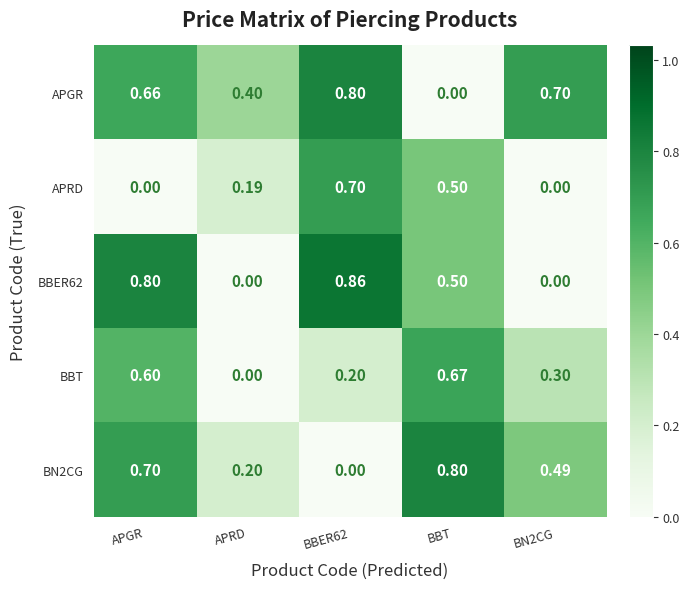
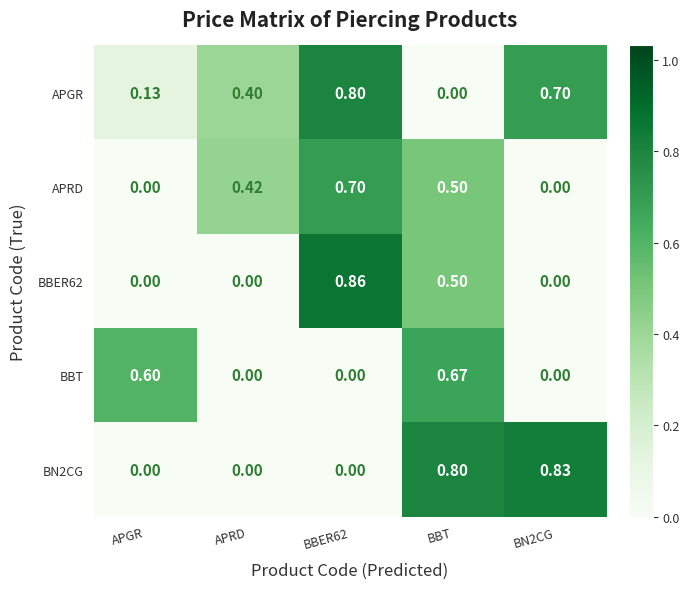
APGR, APGR: 0.66 -> 0.13
APRD, APRD: 0.19 -> 0.42
BBER62, APGR: 0.80 -> 0.00
BBT, BBER62: 0.20 -> 0.00
BBT, BN2CG: 0.30 -> 0.00
BN2CG, APGR: 0.70 -> 0.00
BN2CG, APRD: 0.20 -> 0.00
BN2CG, BN2CG: 0.49 -> 0.83
